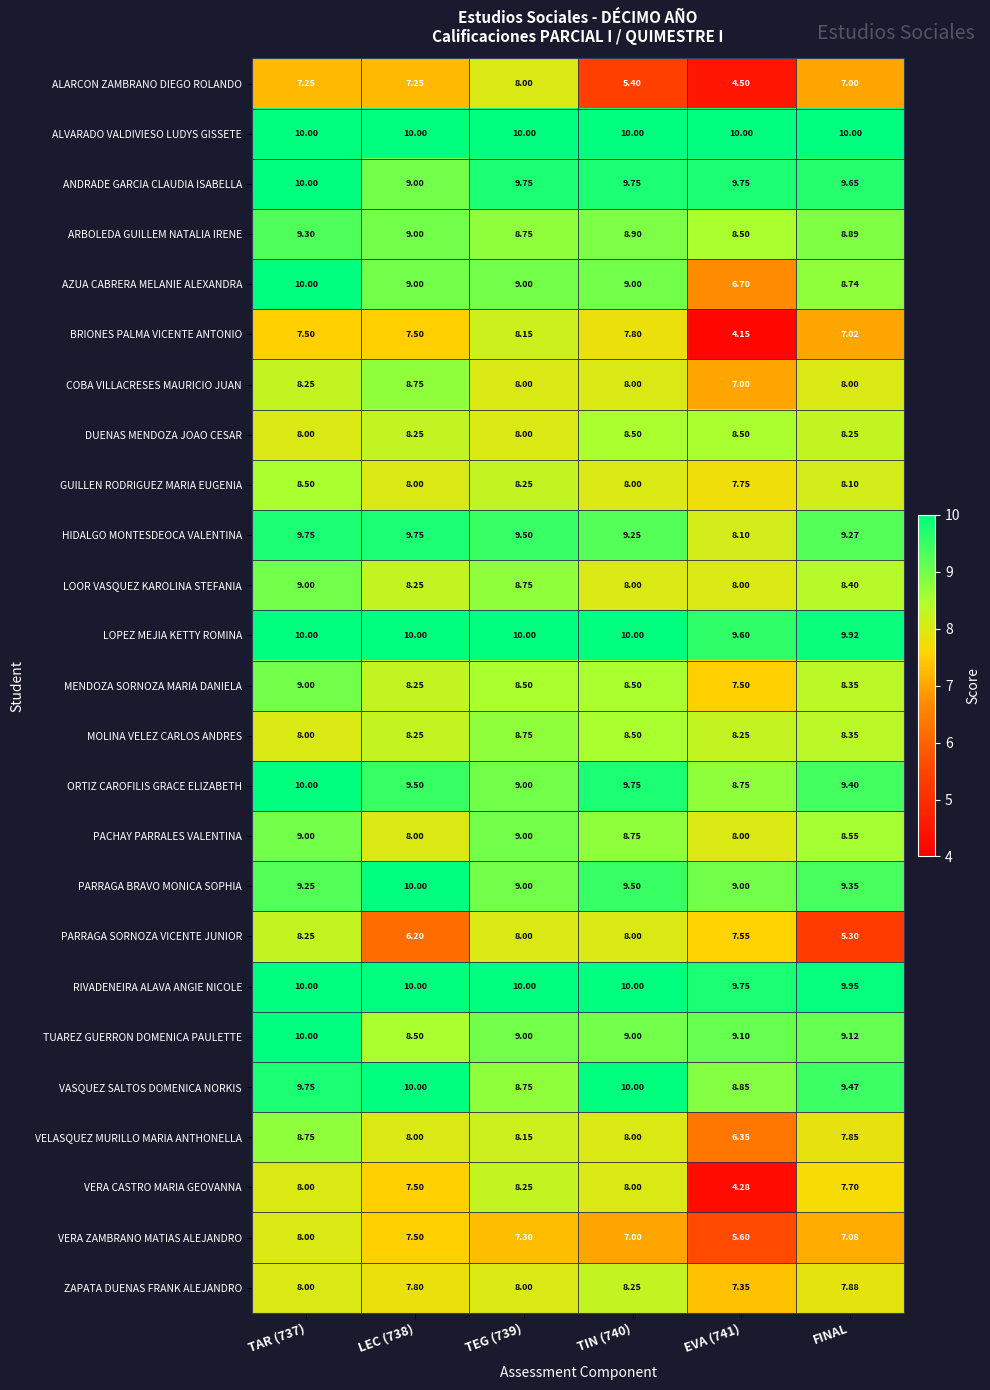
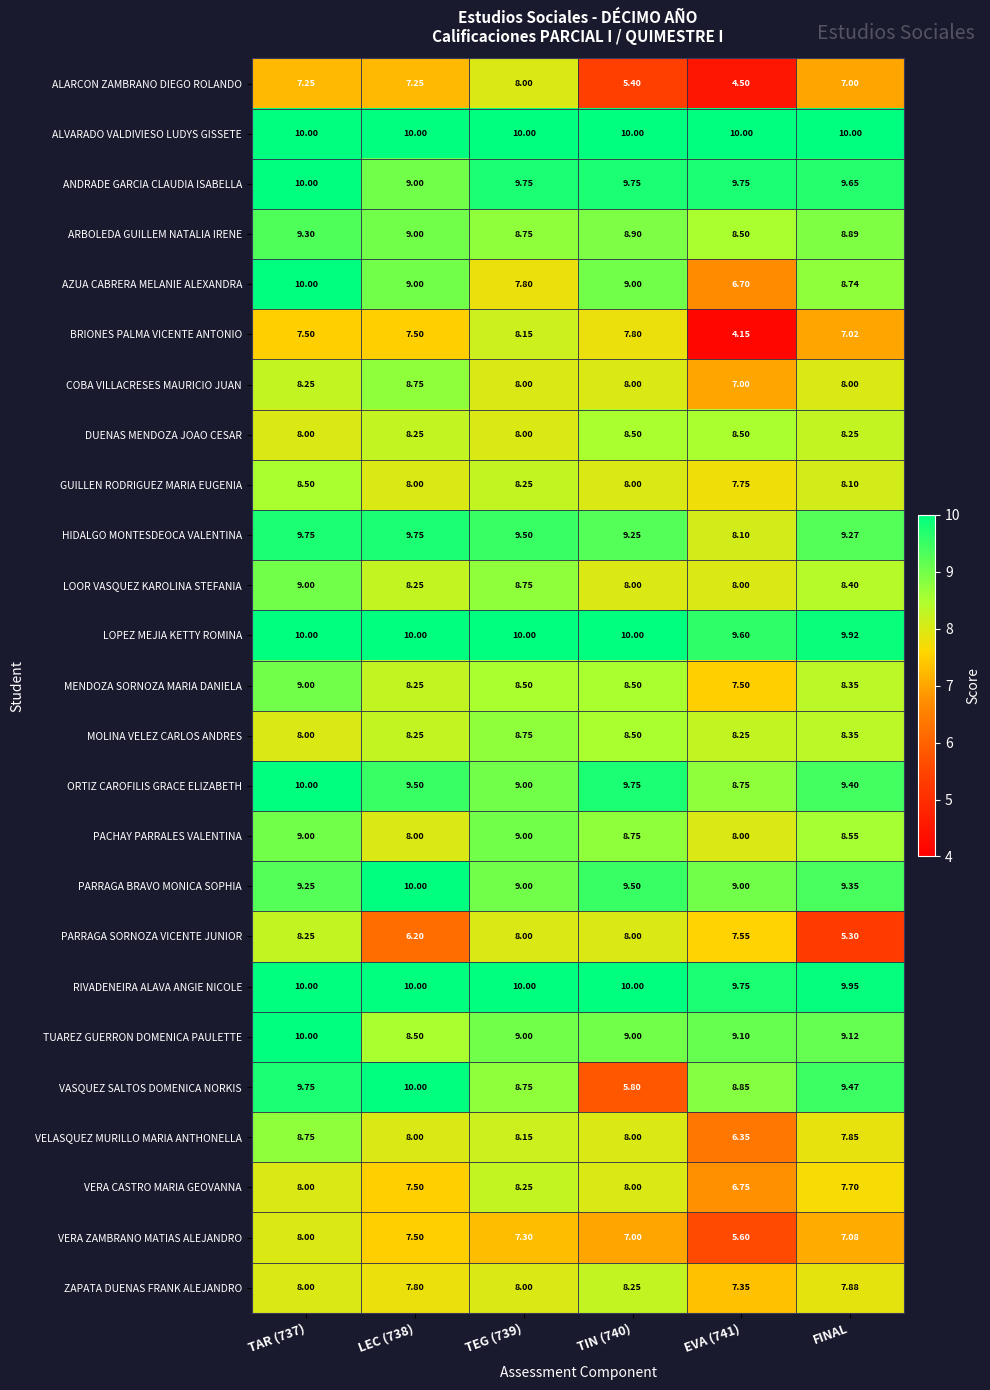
AZUA CABRERA MELANIE ALEXANDRA, TEG (739): 9.00 -> 7.80
VASQUEZ SALTOS DOMENICA NORKIS, TIN (740): 10.00 -> 5.80
VERA CASTRO MARIA GEOVANNA, EVA (741): 4.28 -> 6.75
